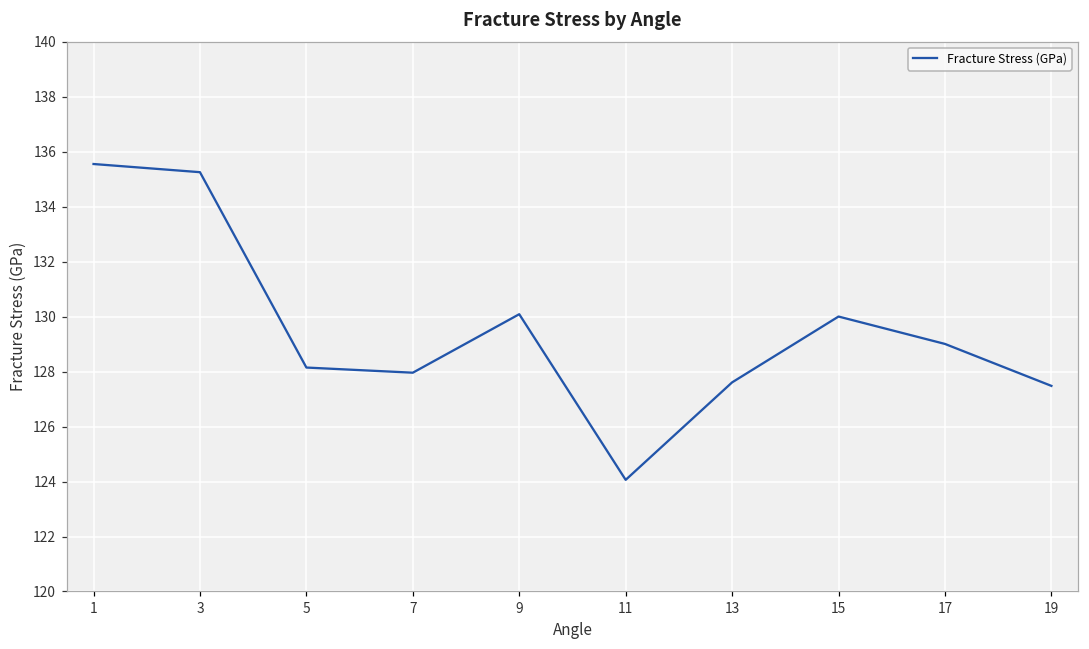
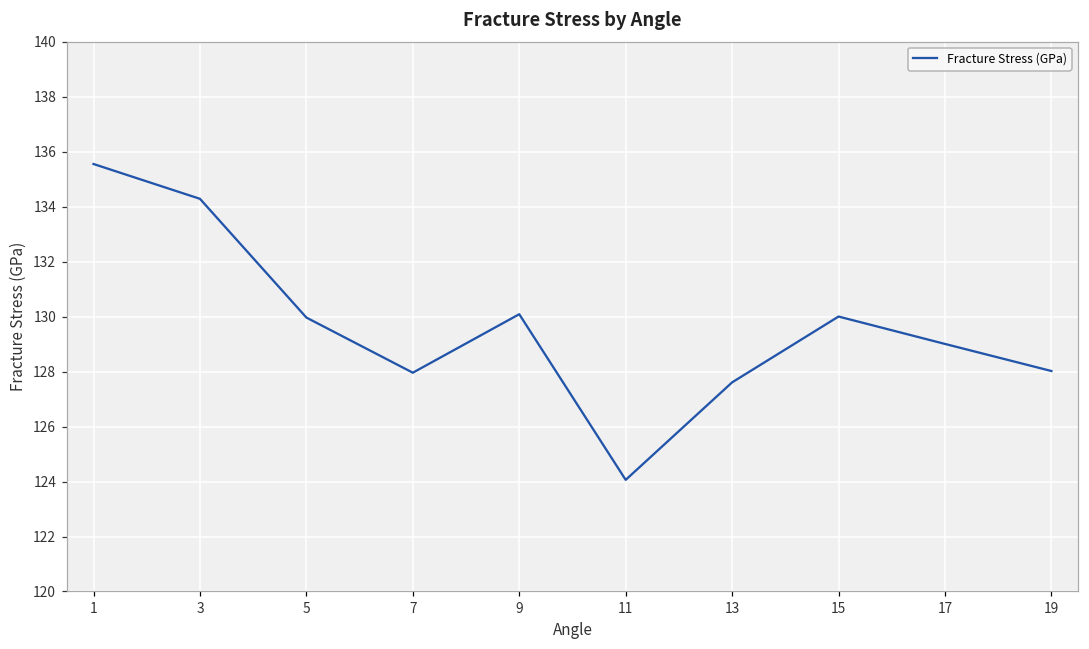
3: 135.3 -> 134.3
5: 128.1 -> 130.0
19: 127.5 -> 128.0
